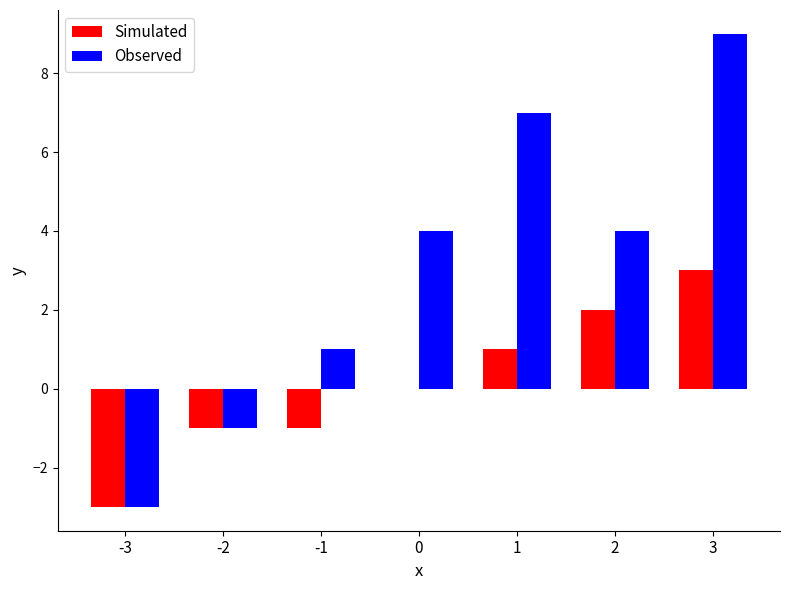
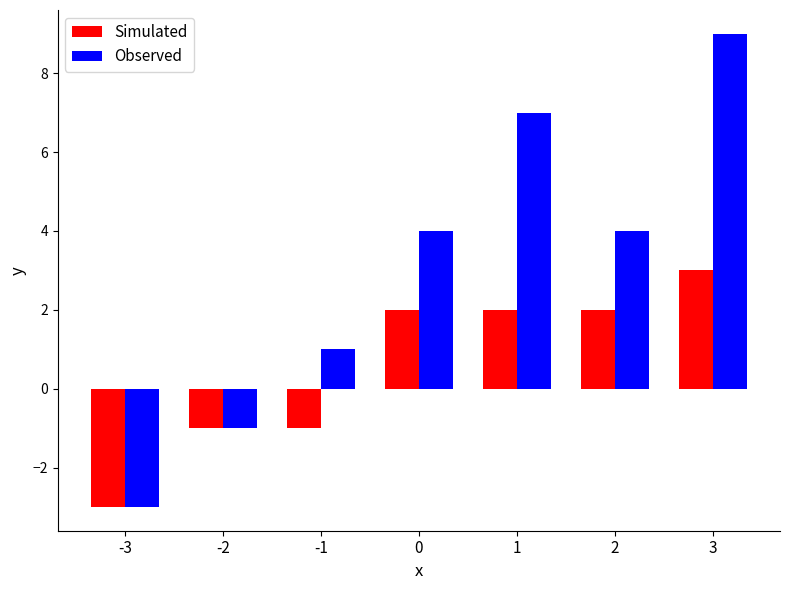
Simulated, 0: 0 -> 2
Simulated, 1: 1 -> 2
